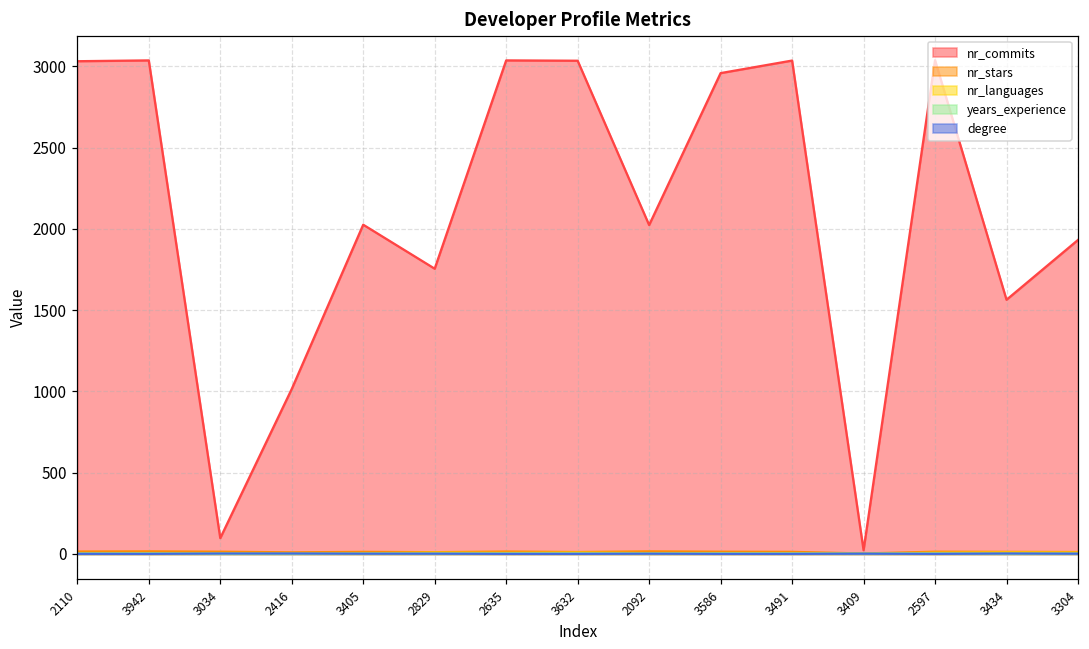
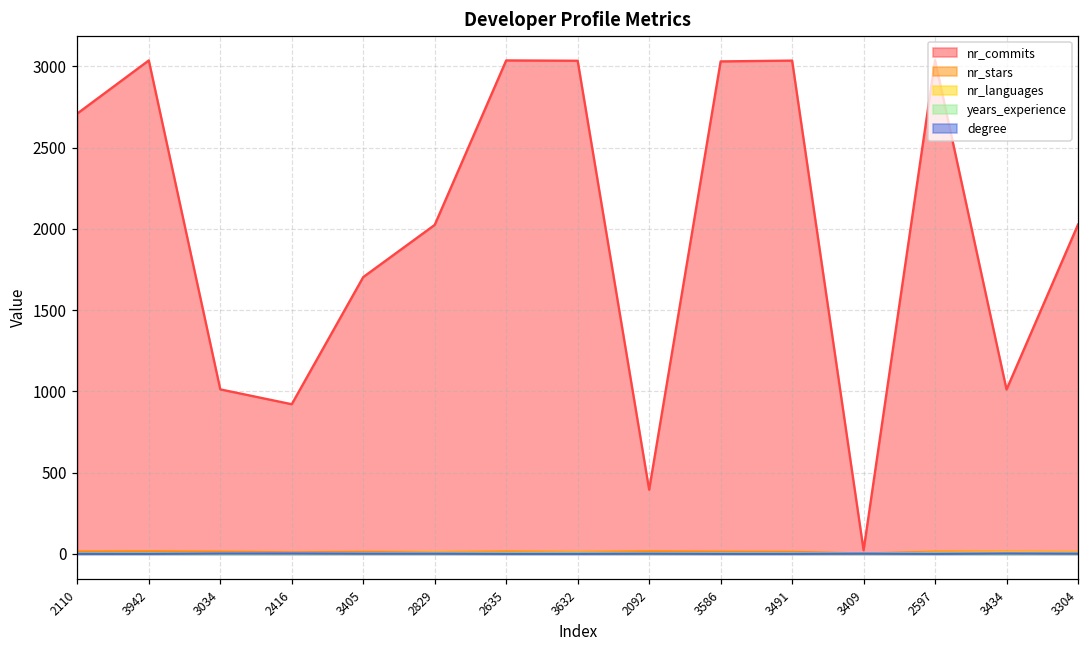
nr_commits, 2110: 3030 -> 2710
nr_commits, 3034: 100 -> 1010
nr_commits, 2416: 1020 -> 920
nr_commits, 3405: 2030 -> 1700
nr_commits, 2829: 1760 -> 2030
nr_commits, 2092: 2020 -> 400
nr_commits, 3586: 2960 -> 3030
nr_commits, 3434: 1560 -> 1010
nr_commits, 3304: 1930 -> 2030
